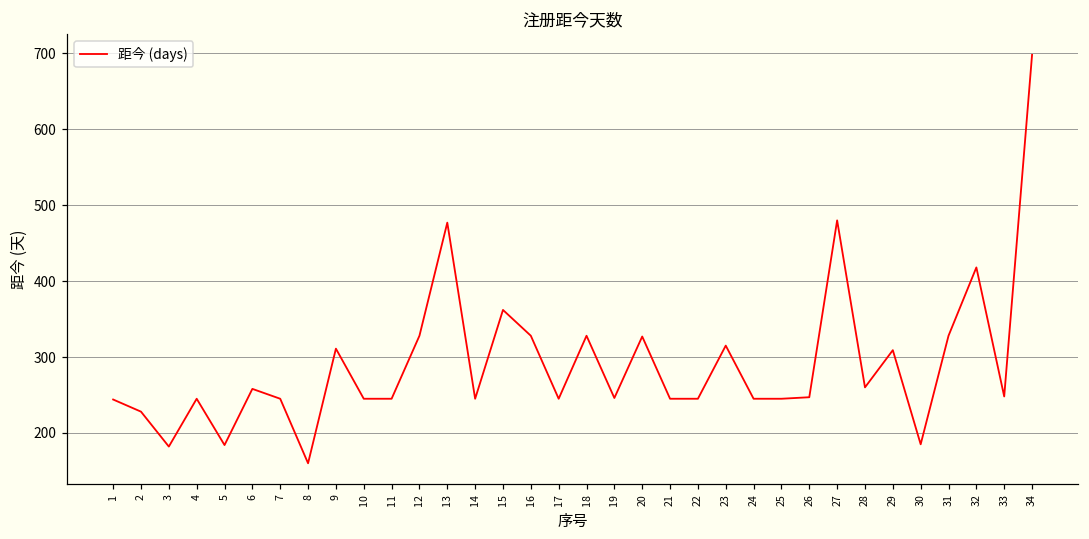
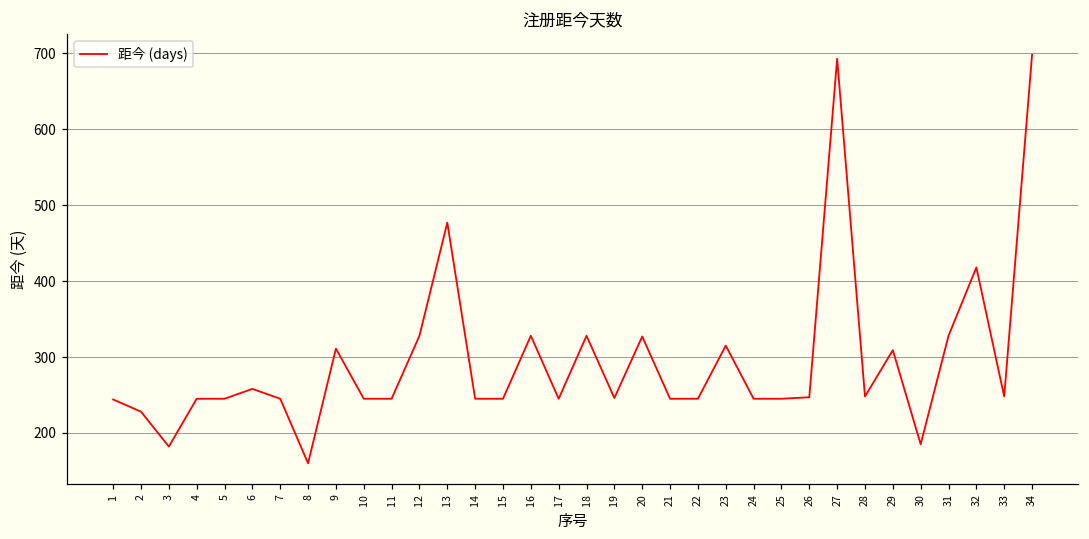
5: 180 -> 250
15: 360 -> 250
27: 480 -> 690
28: 260 -> 250
